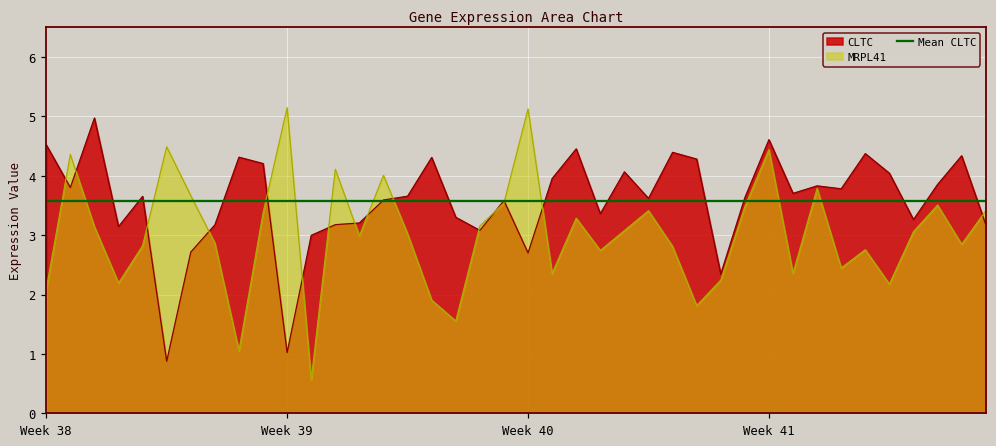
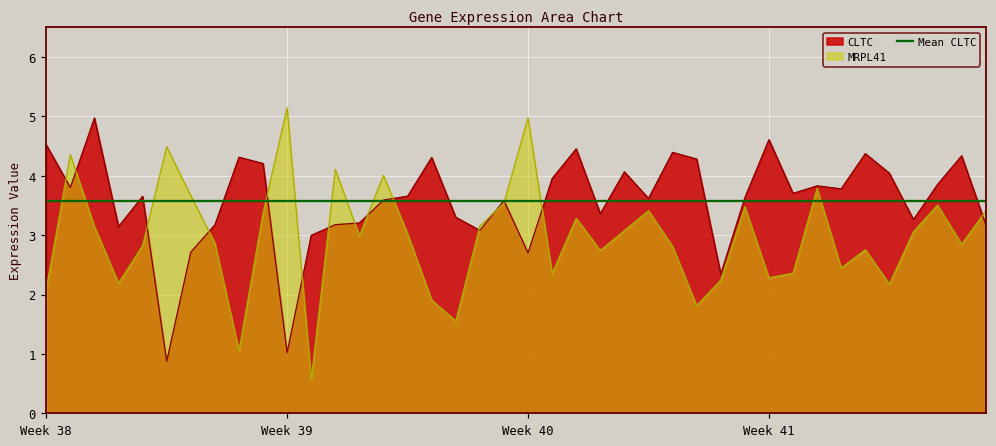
MRPL41, Week 40: 5.1 -> 5.0
MRPL41, Week 41: 4.4 -> 2.3
